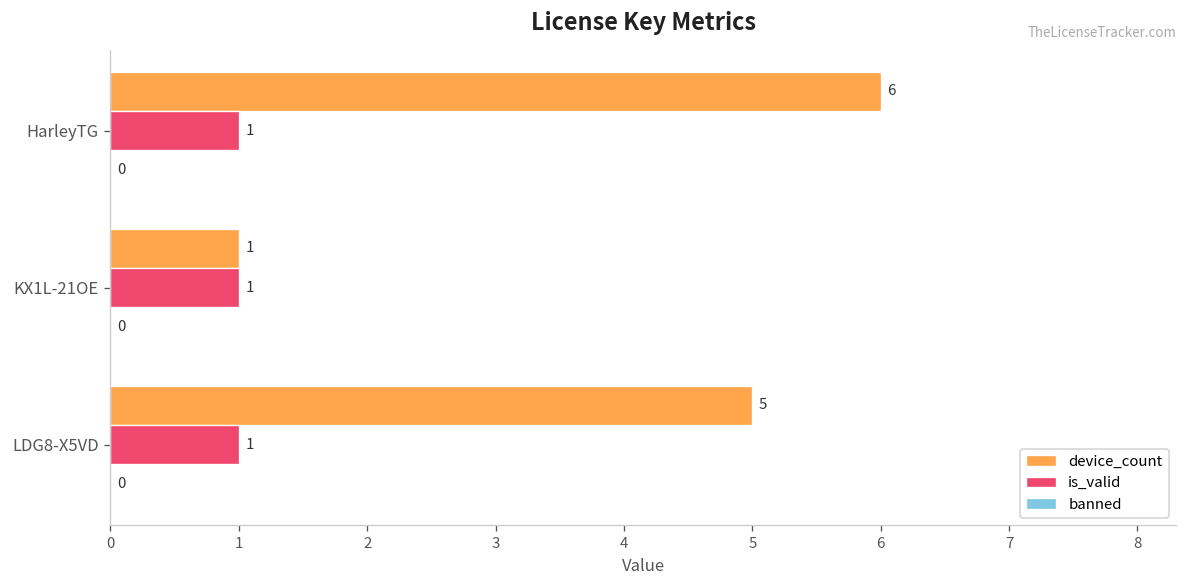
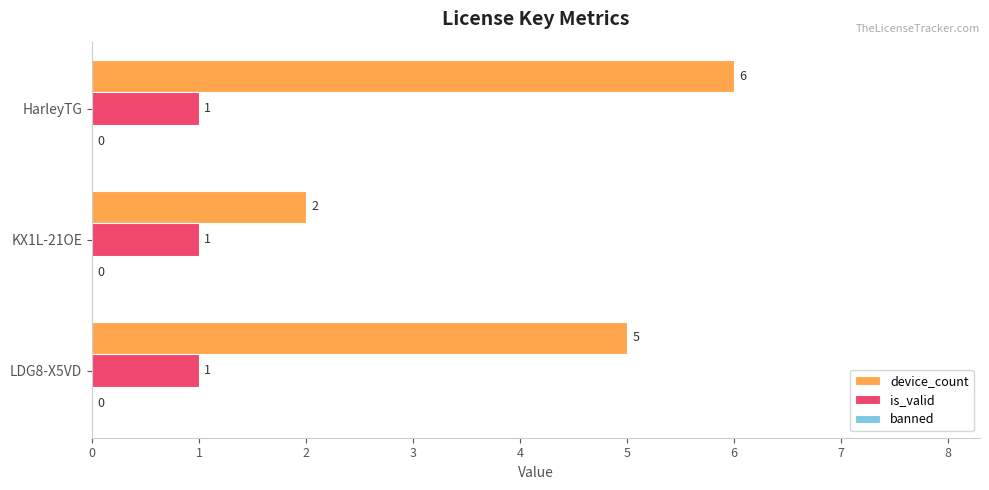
device_count, KX1L-21OE: 1 -> 2
